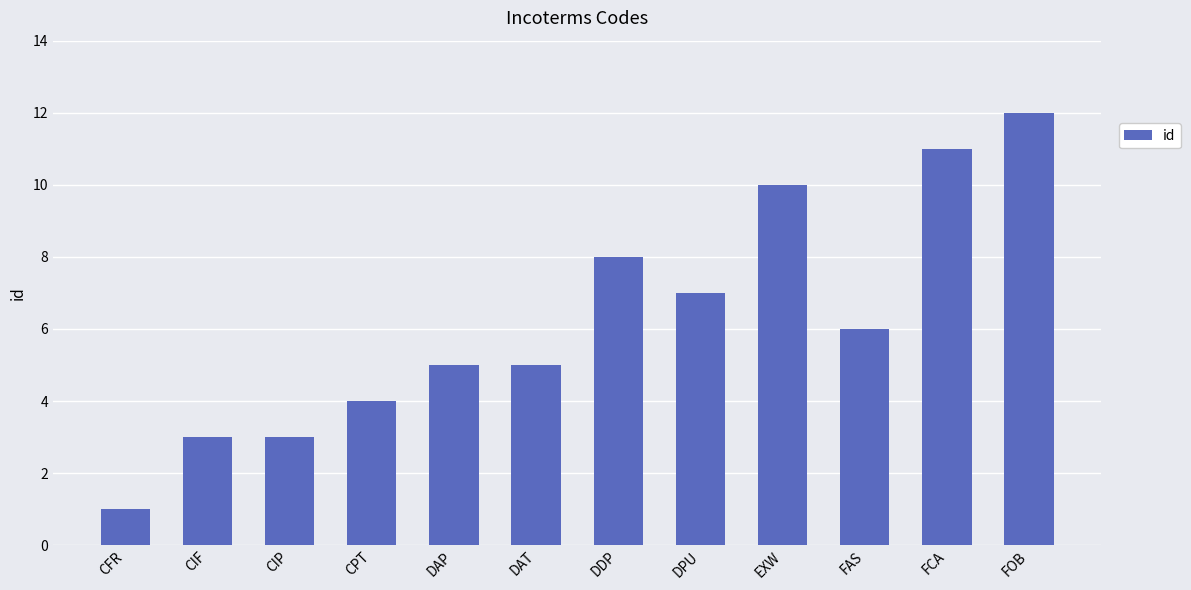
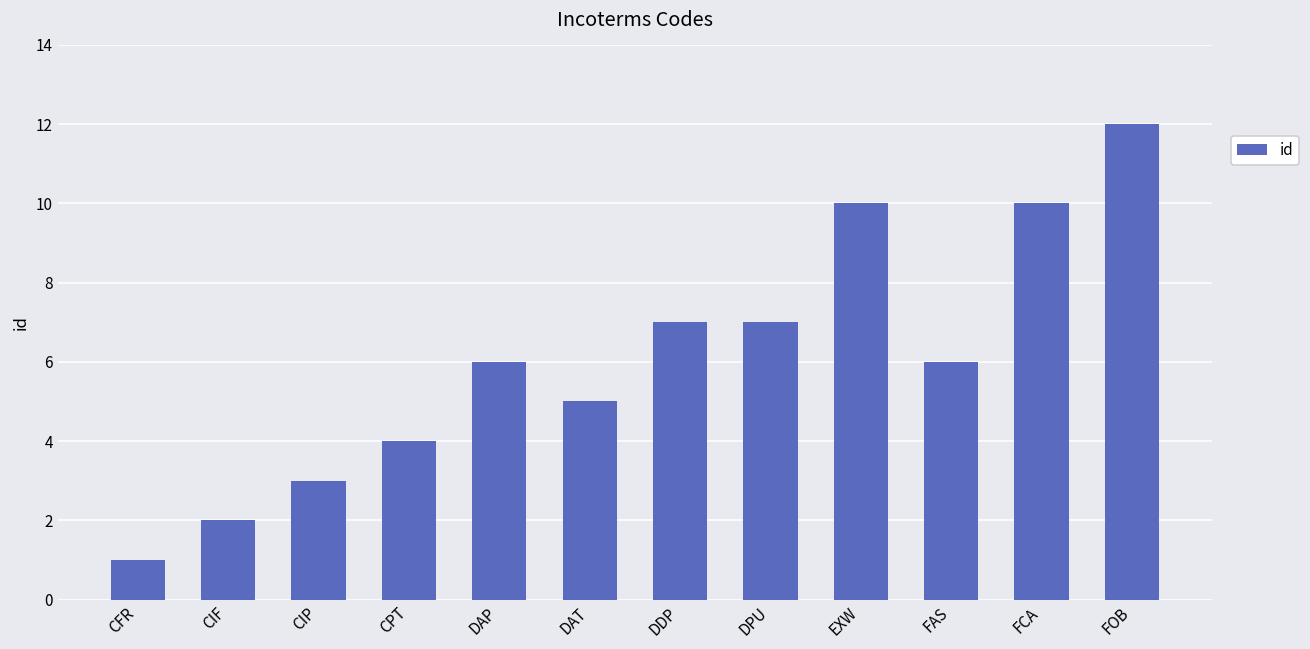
CIF: 3 -> 2
DAP: 5 -> 6
DDP: 8 -> 7
FCA: 11 -> 10
